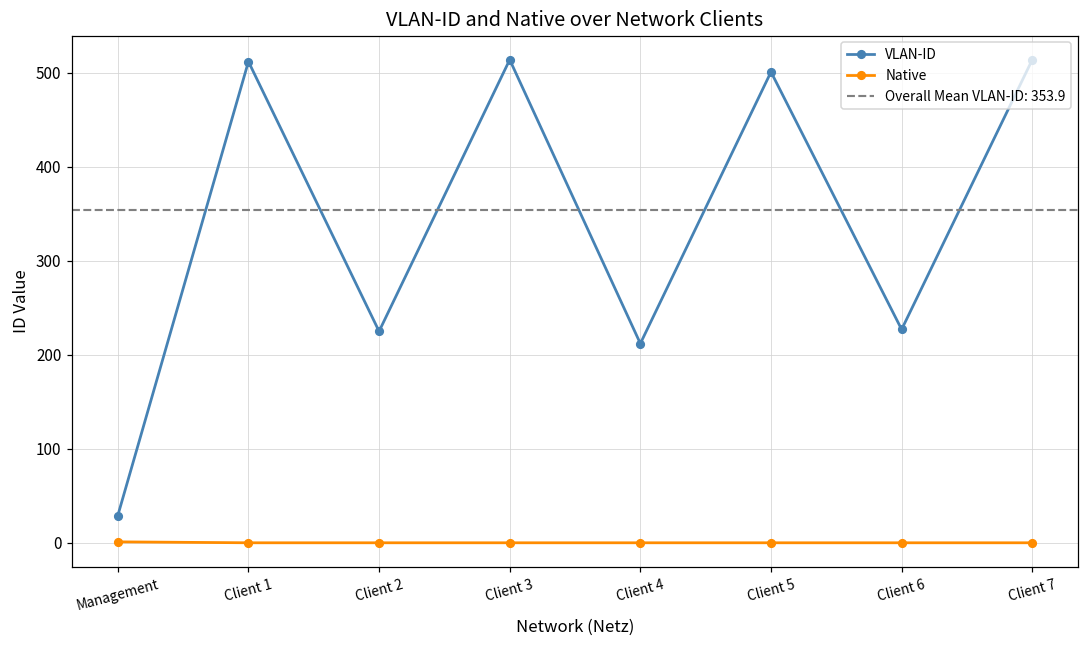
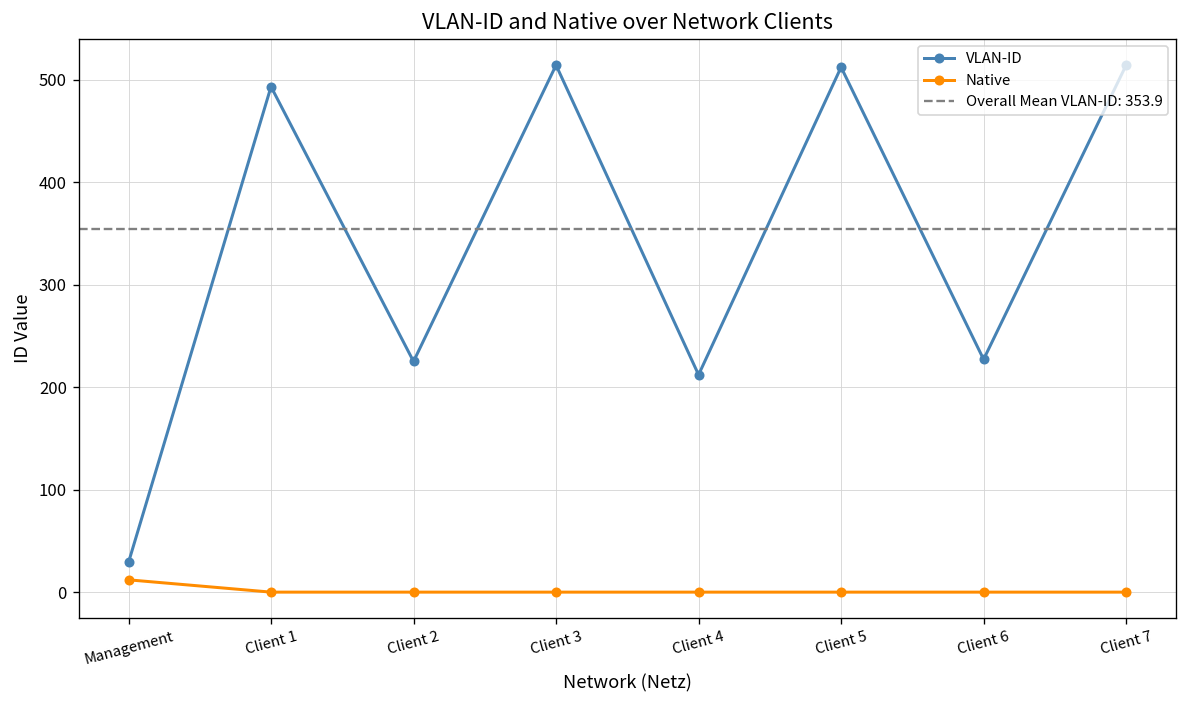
Native, Management: 0 -> 10
VLAN-ID, Client 1: 510 -> 490
VLAN-ID, Client 5: 500 -> 510
